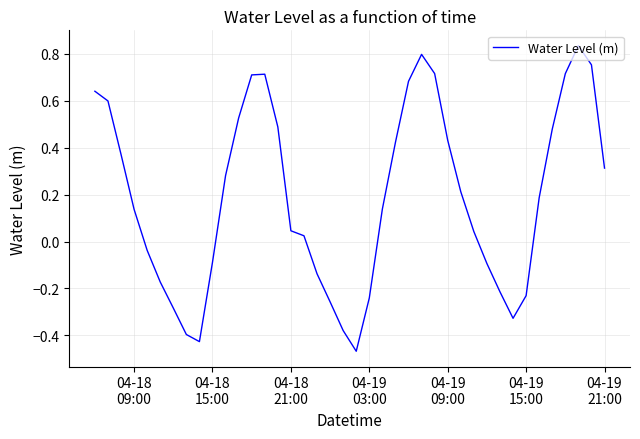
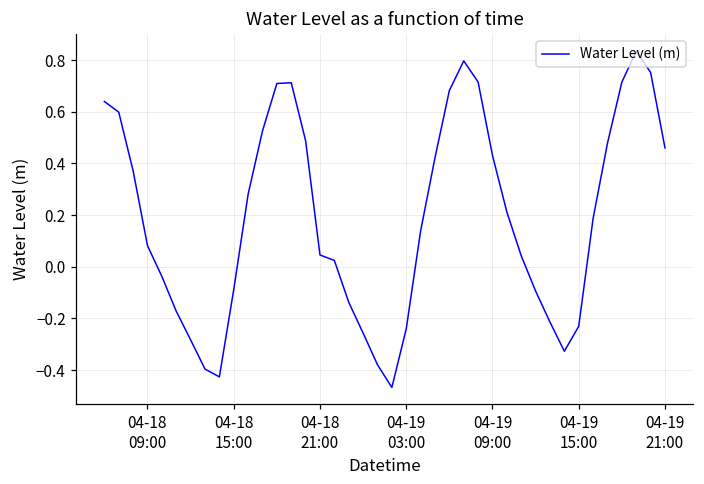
04-18 09:00: 0.14 -> 0.08
04-19 21:00: 0.31 -> 0.46
